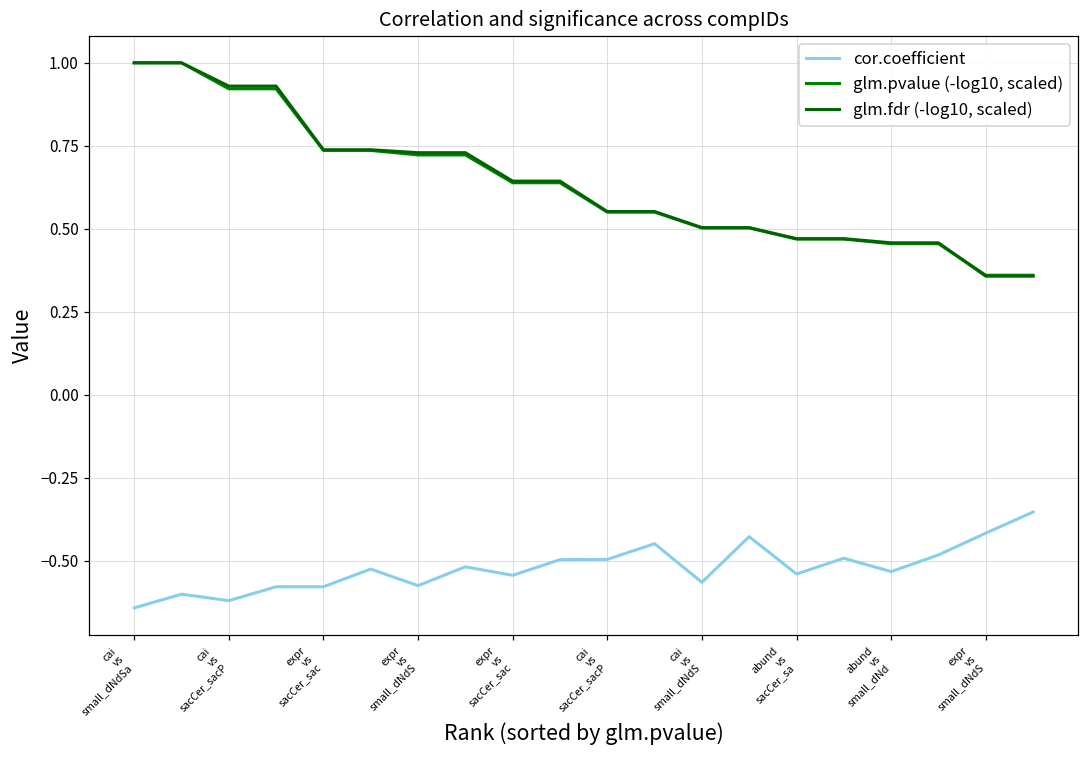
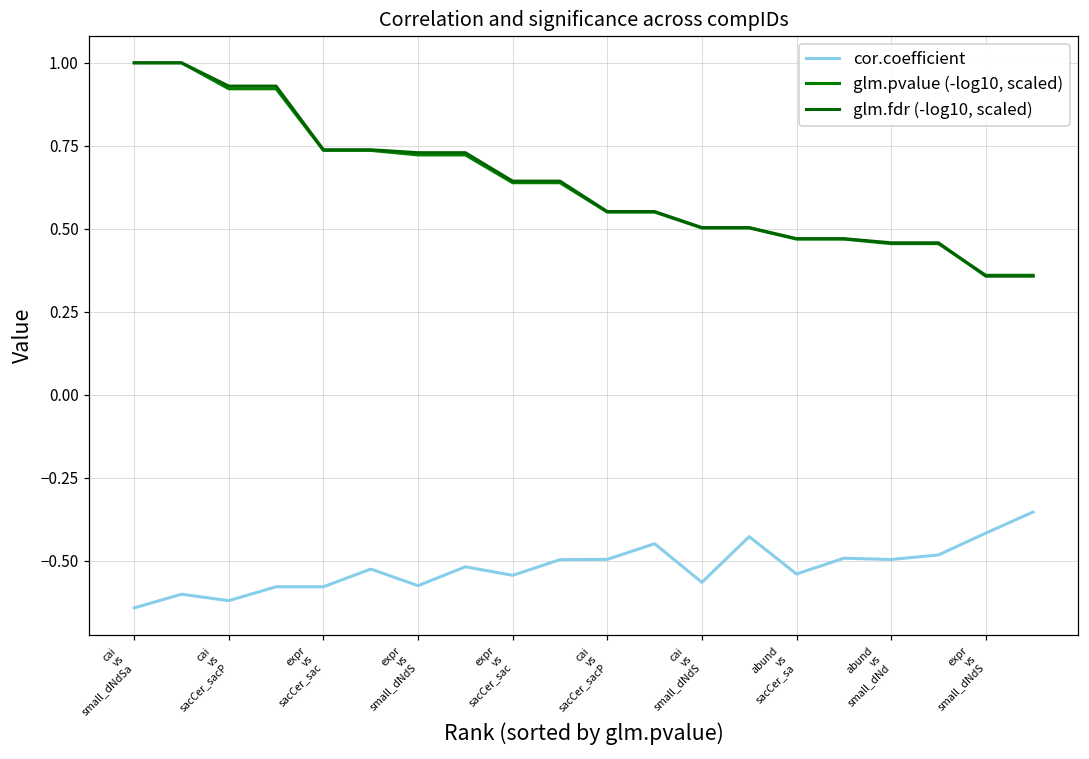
cor.coefficient, abund vs small_dNd: -0.53 -> -0.50
